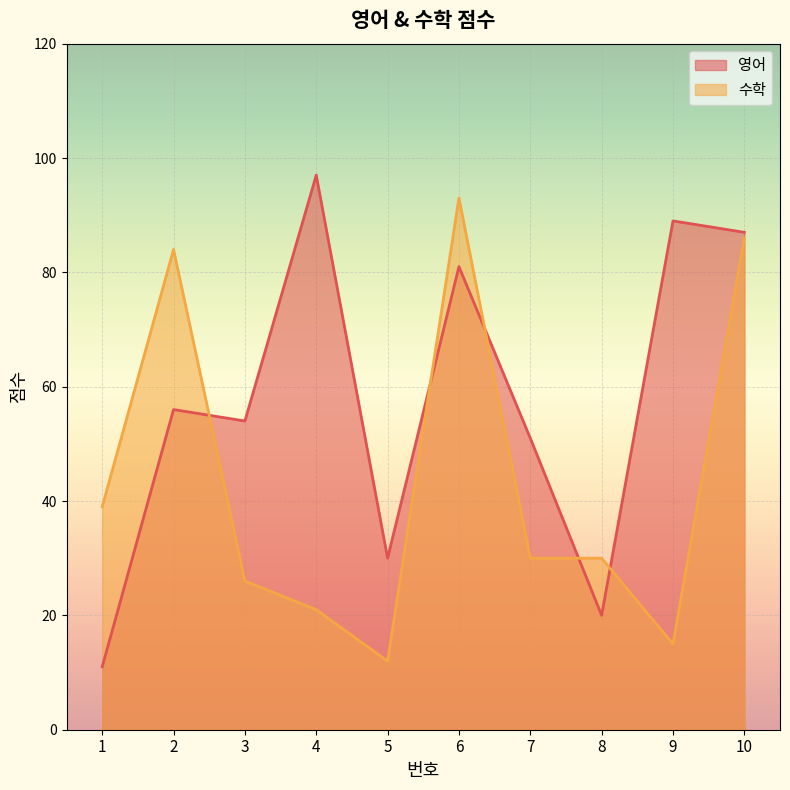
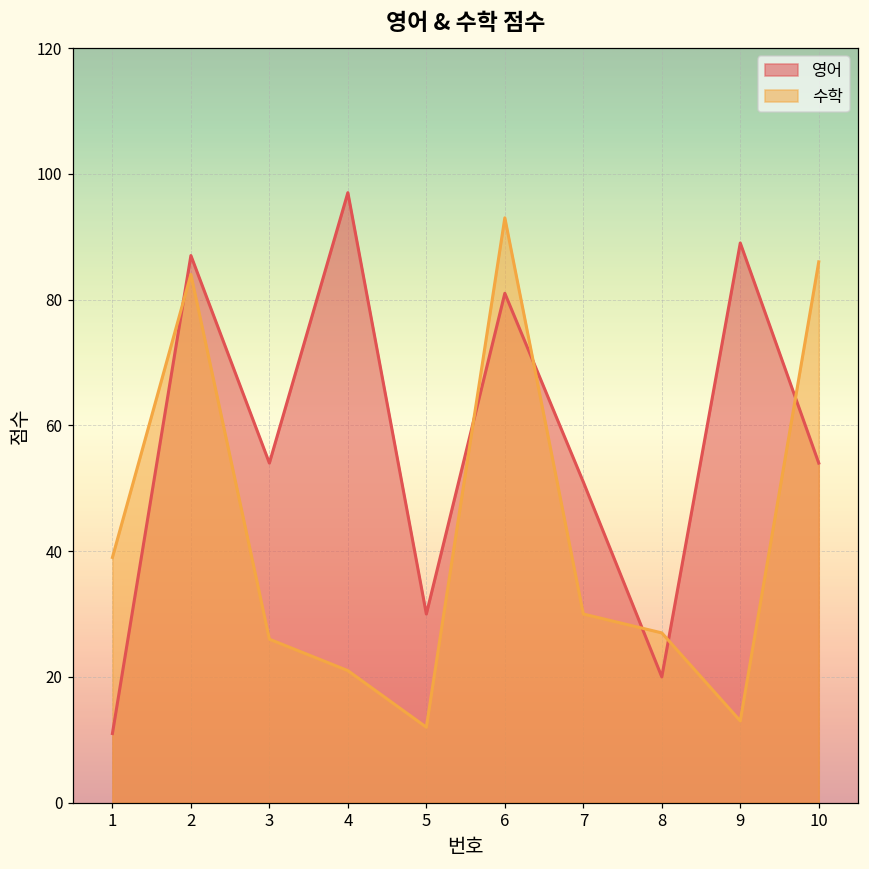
영어, 2: 56 -> 87
수학, 8: 30 -> 27
수학, 9: 15 -> 13
영어, 10: 87 -> 54
